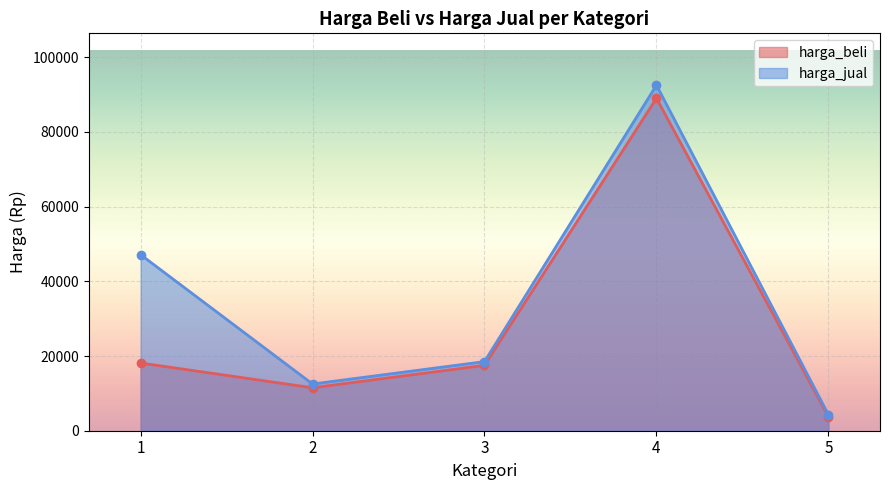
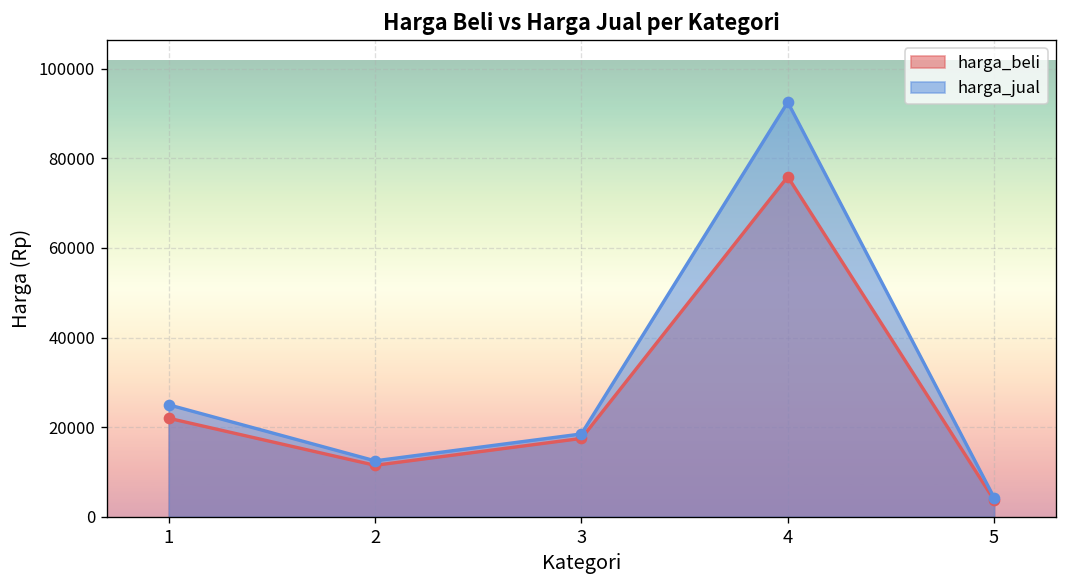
harga_beli, 1: 18000 -> 22000
harga_jual, 1: 47000 -> 25000
harga_beli, 4: 89000 -> 76000
